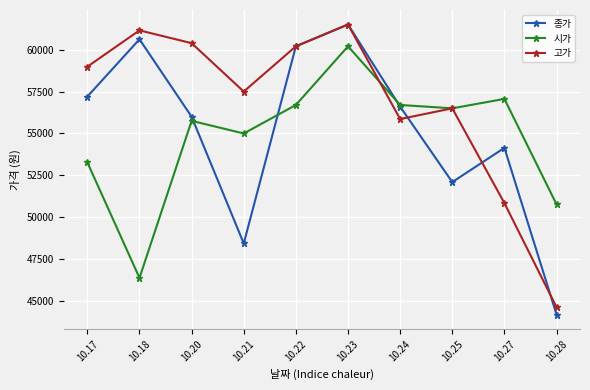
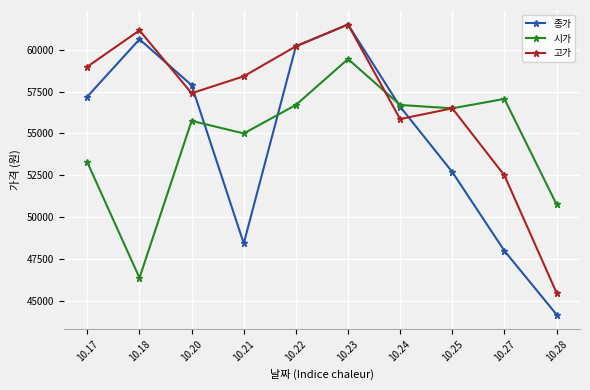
종가, 10.20: 56000 -> 57900
고가, 10.20: 60400 -> 57400
고가, 10.21: 57500 -> 58400
시가, 10.23: 60200 -> 59400
종가, 10.25: 52100 -> 52700
종가, 10.27: 54100 -> 48000
고가, 10.27: 50800 -> 52500
고가, 10.28: 44600 -> 45500
